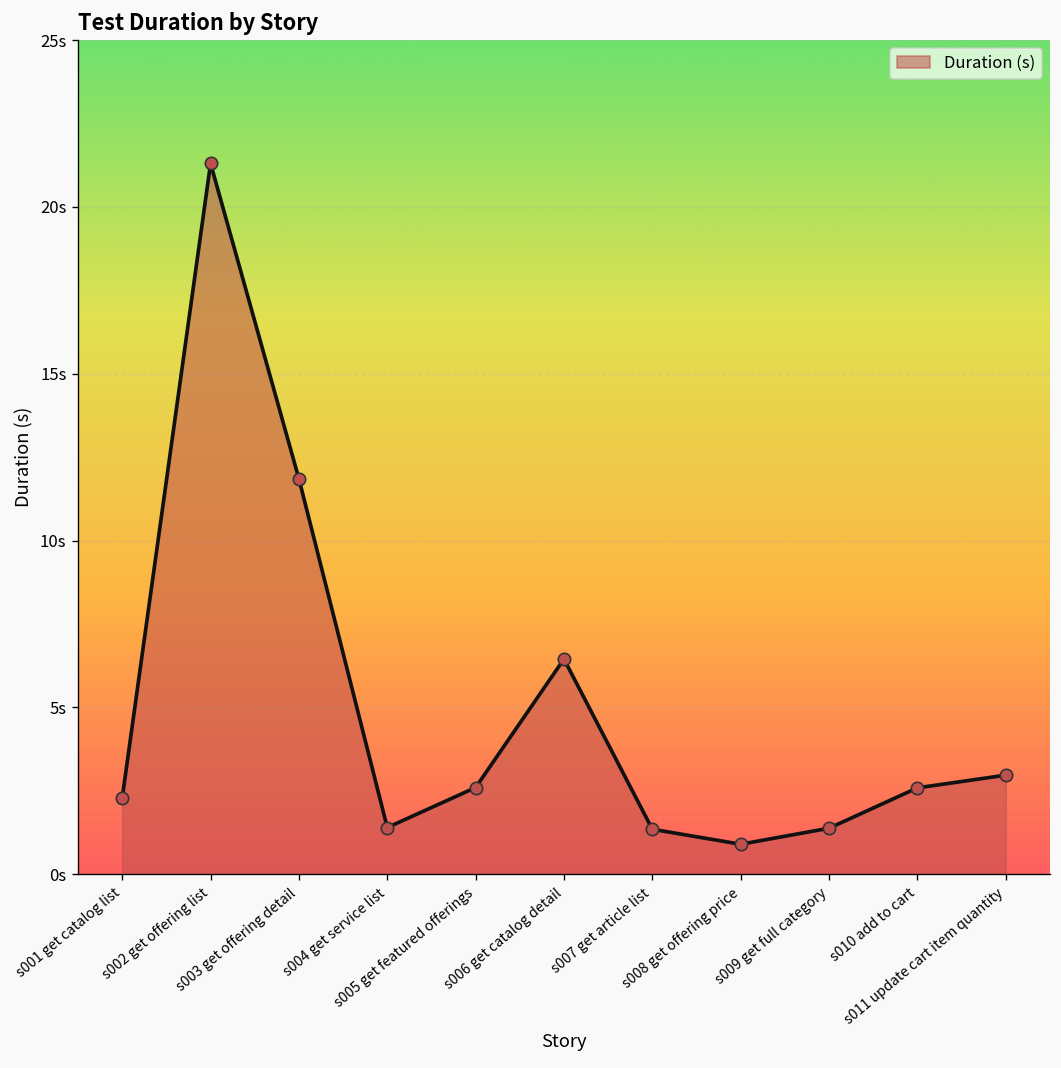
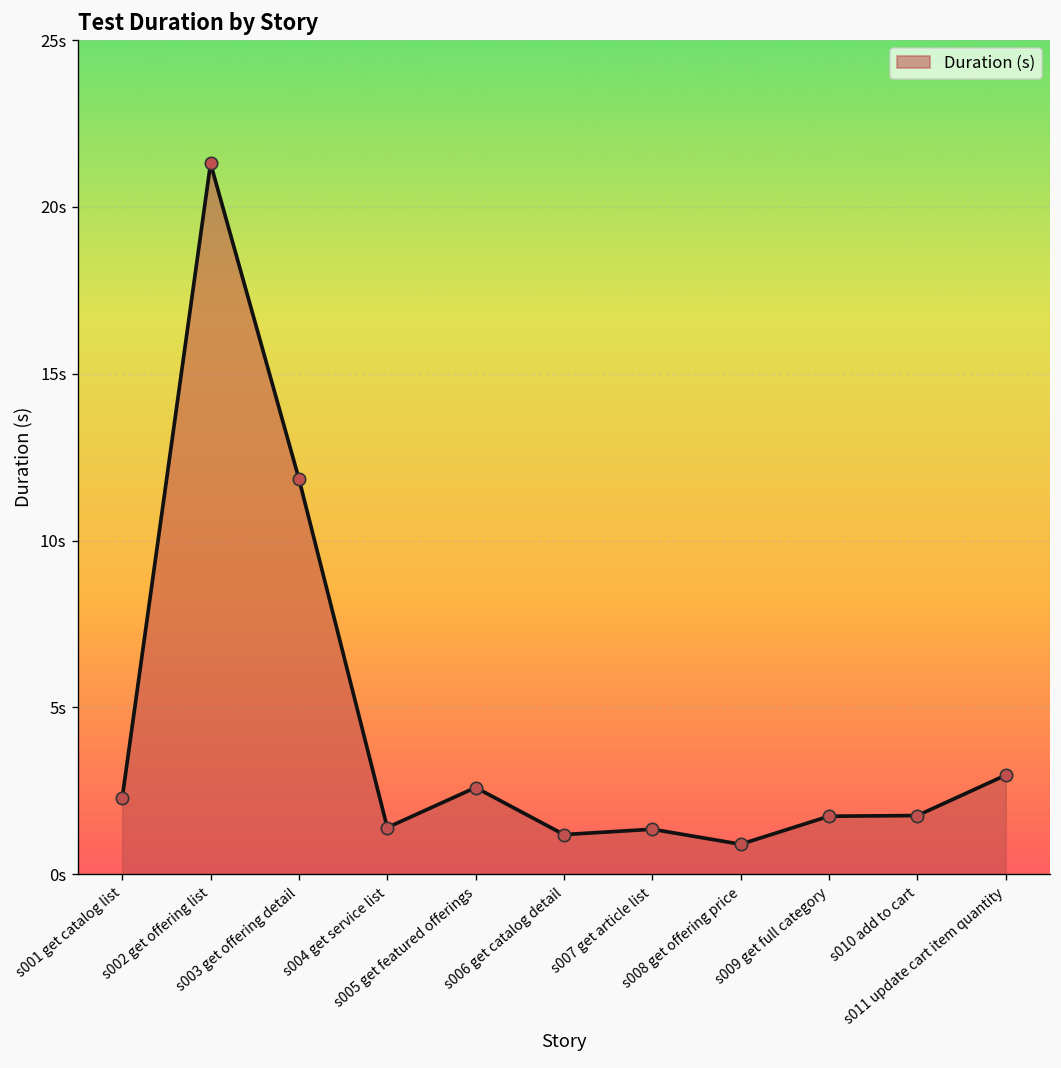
s006 get catalog detail: 6.5s -> 1.2s
s009 get full category: 1.4s -> 1.7s
s010 add to cart: 2.6s -> 1.8s
